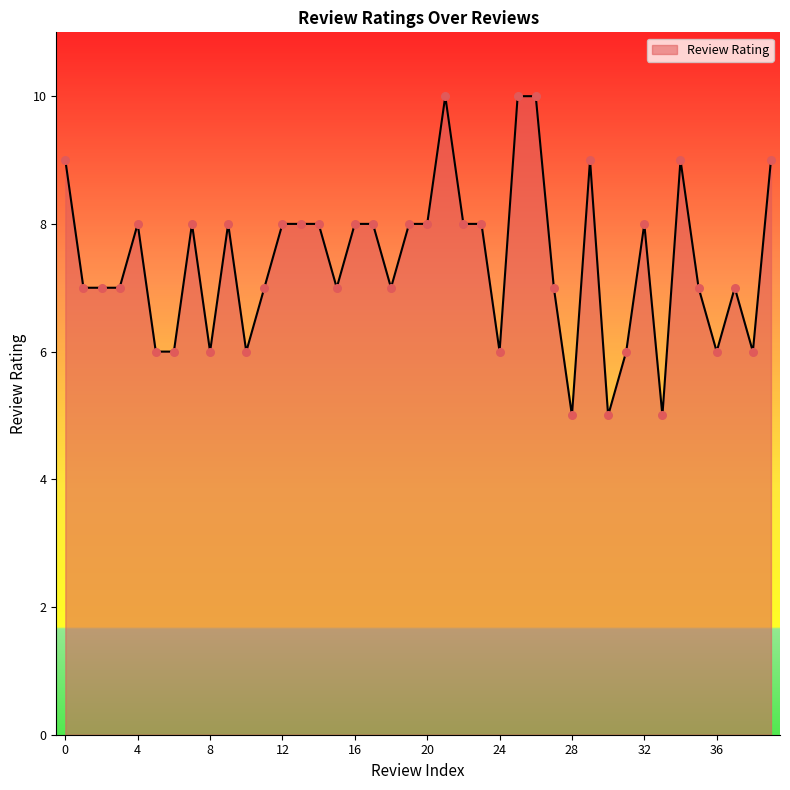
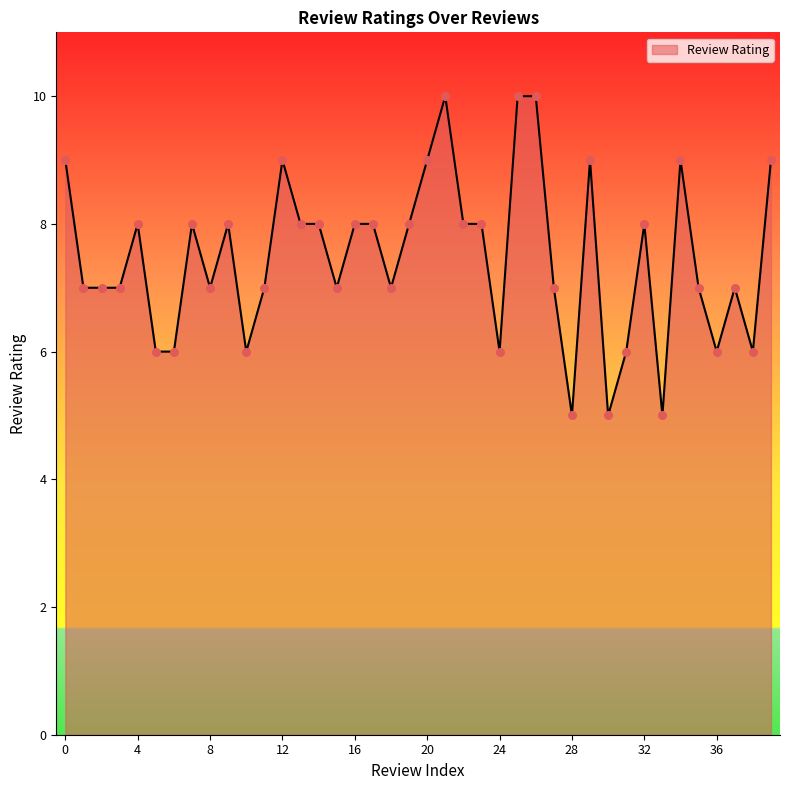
8: 6 -> 7
12: 8 -> 9
20: 8 -> 9
